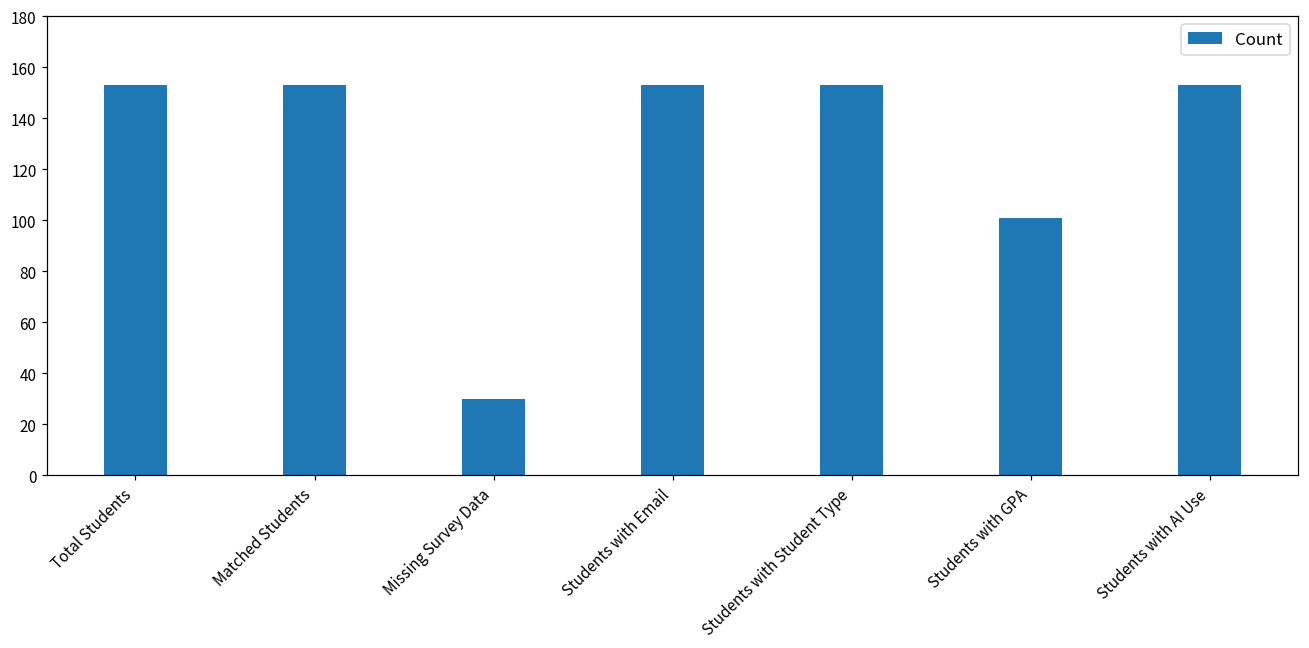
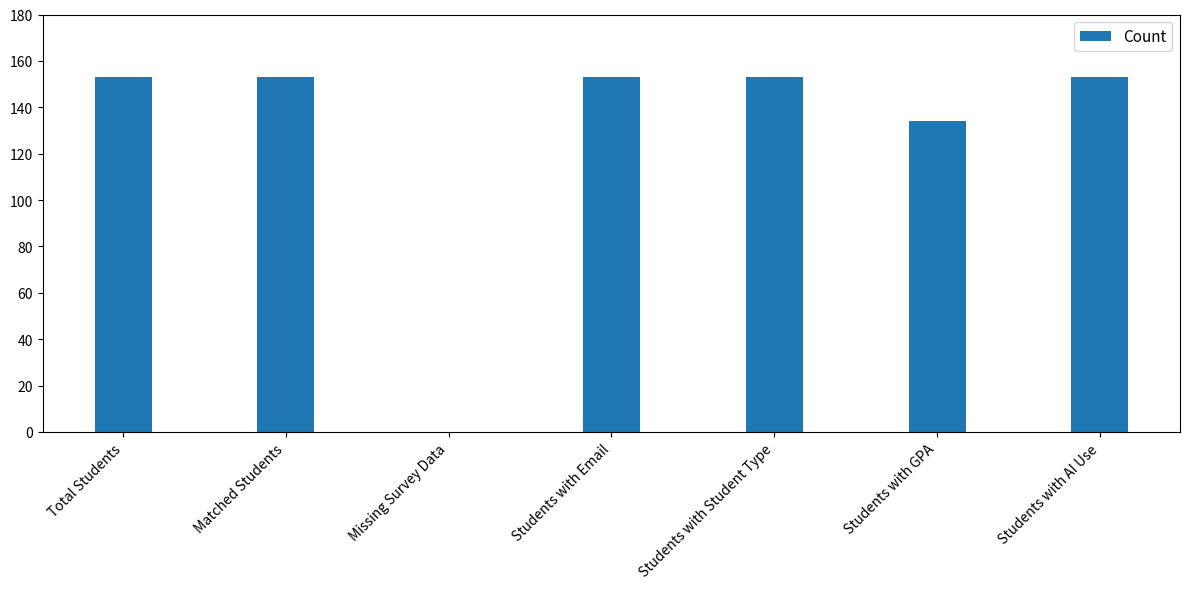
Missing Survey Data: 30 -> 0
Students with GPA: 101 -> 134
